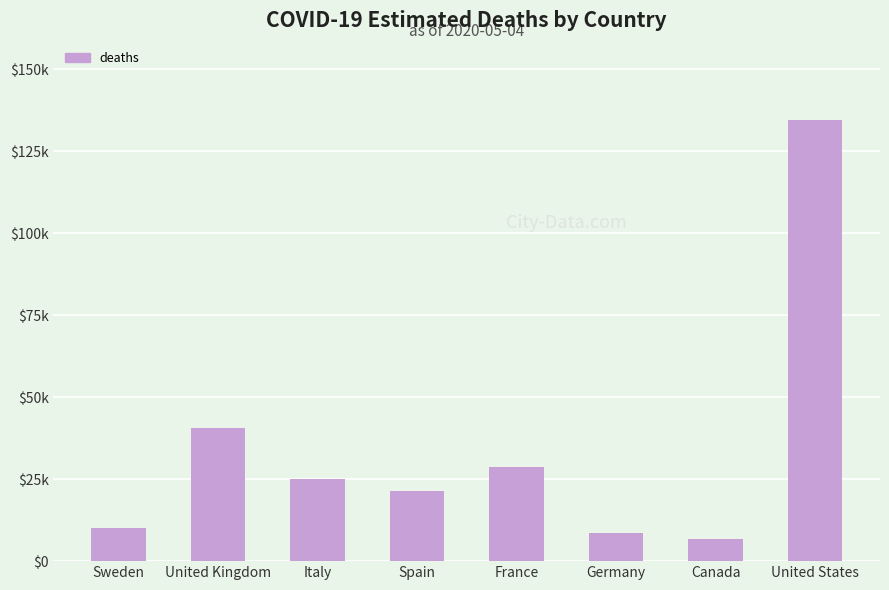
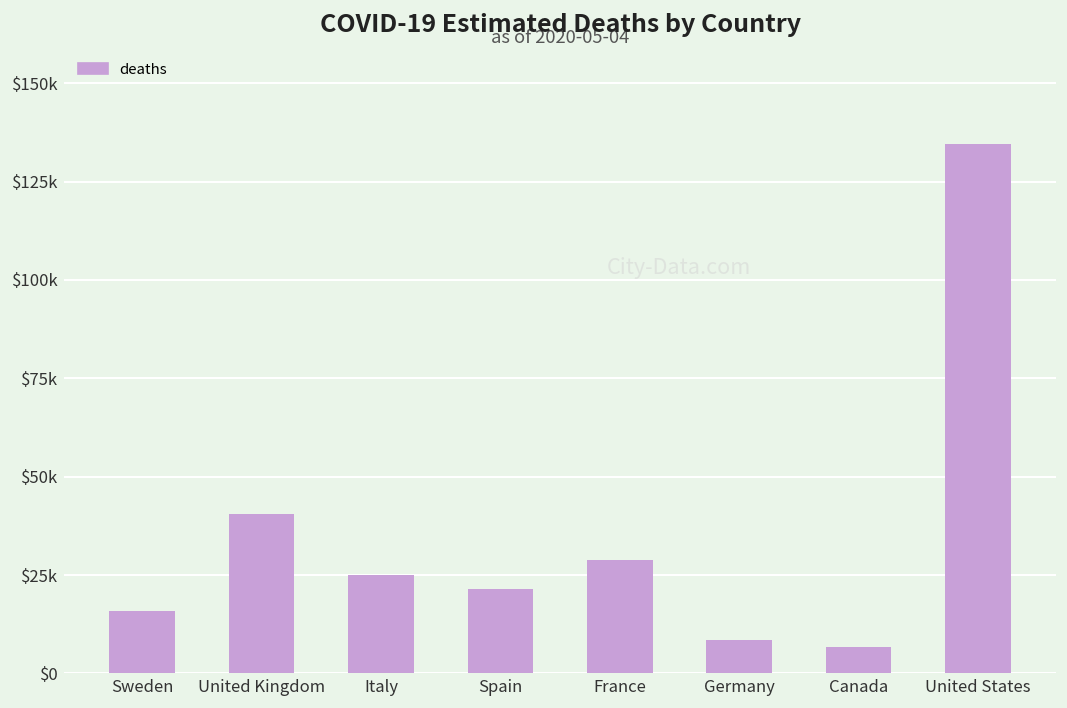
Sweden: $10000 -> $16000
